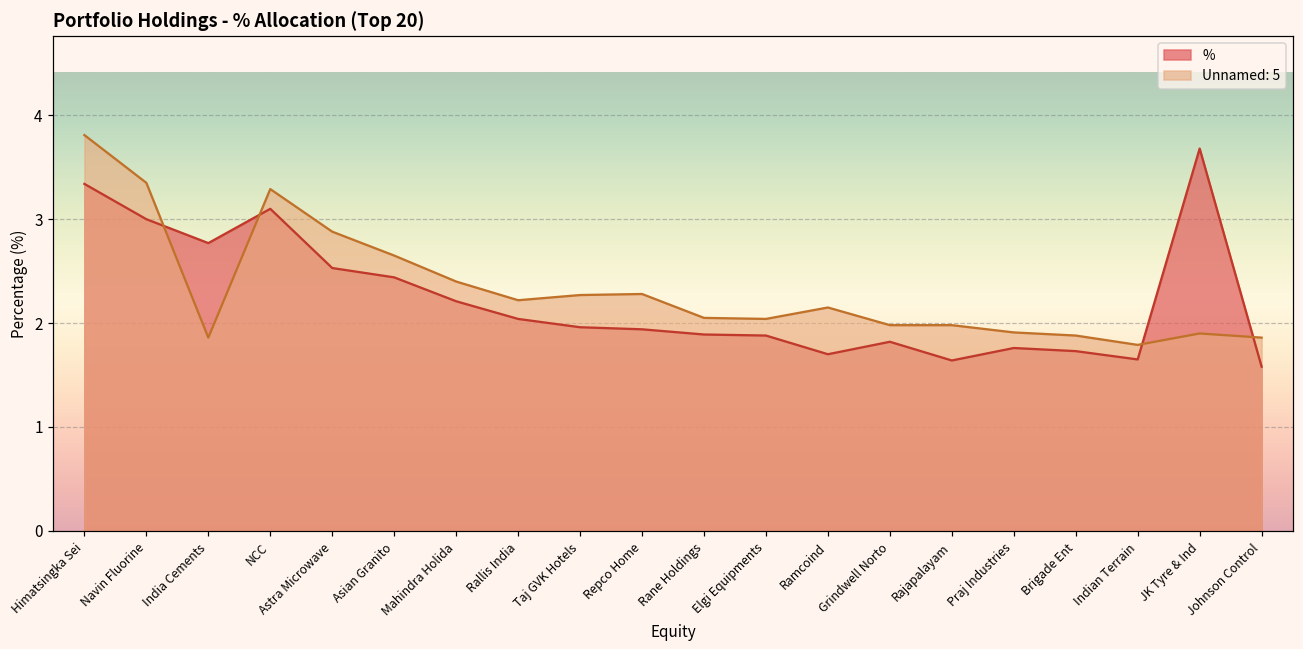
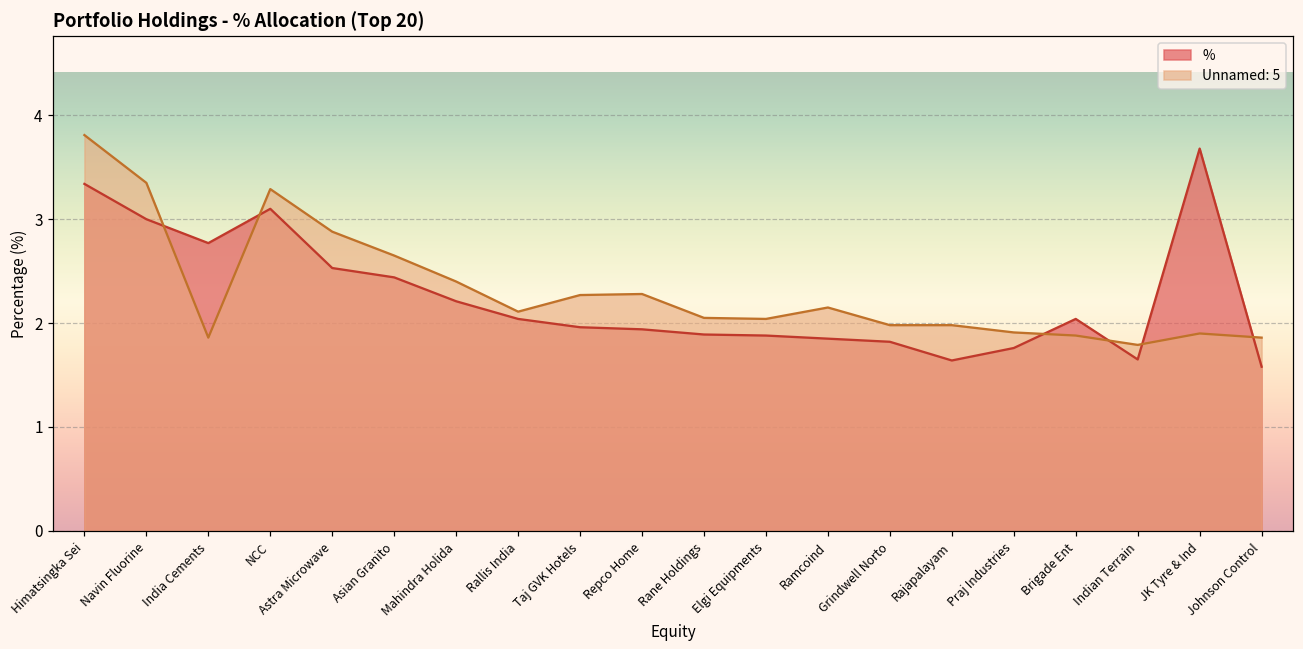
Unnamed: 5, Rallis India: 2.2 -> 2.1
%, Ramcoind: 1.7 -> 1.9
%, Brigade Ent: 1.7 -> 2.0
